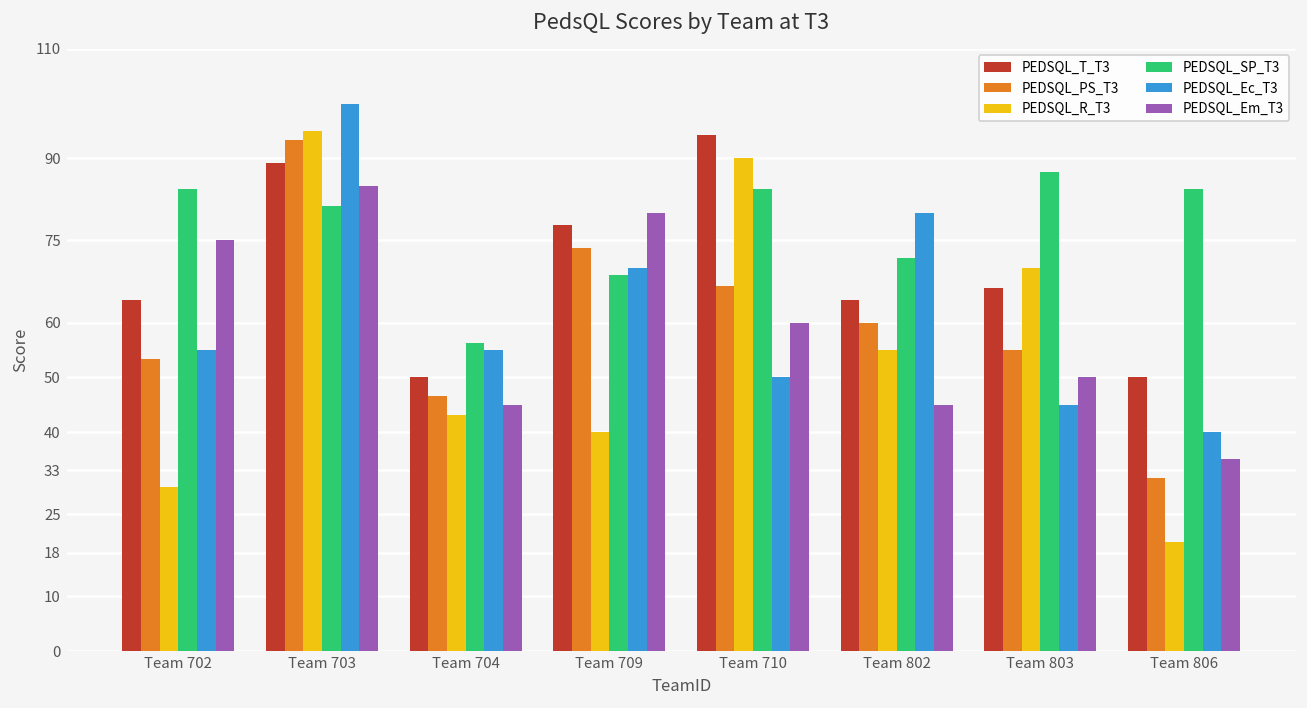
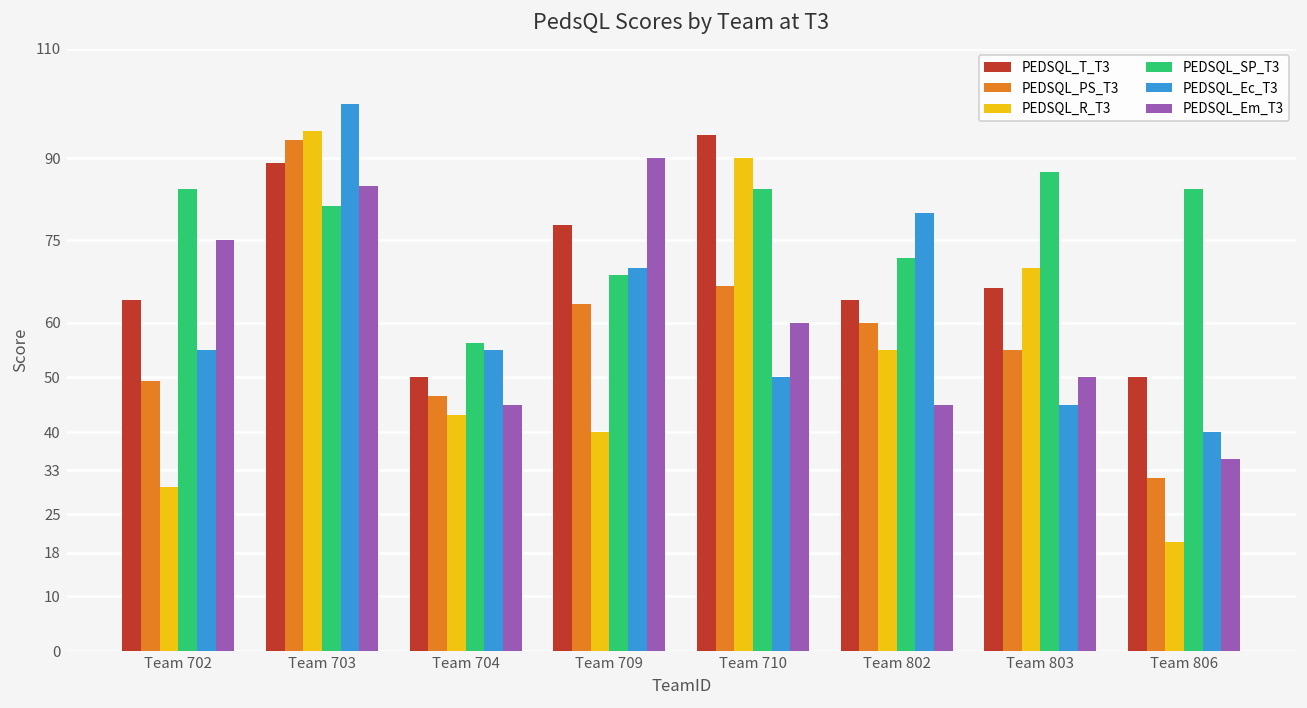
PEDSQL_PS_T3, Team 702: 53 -> 49
PEDSQL_PS_T3, Team 709: 74 -> 63
PEDSQL_Em_T3, Team 709: 80 -> 90
